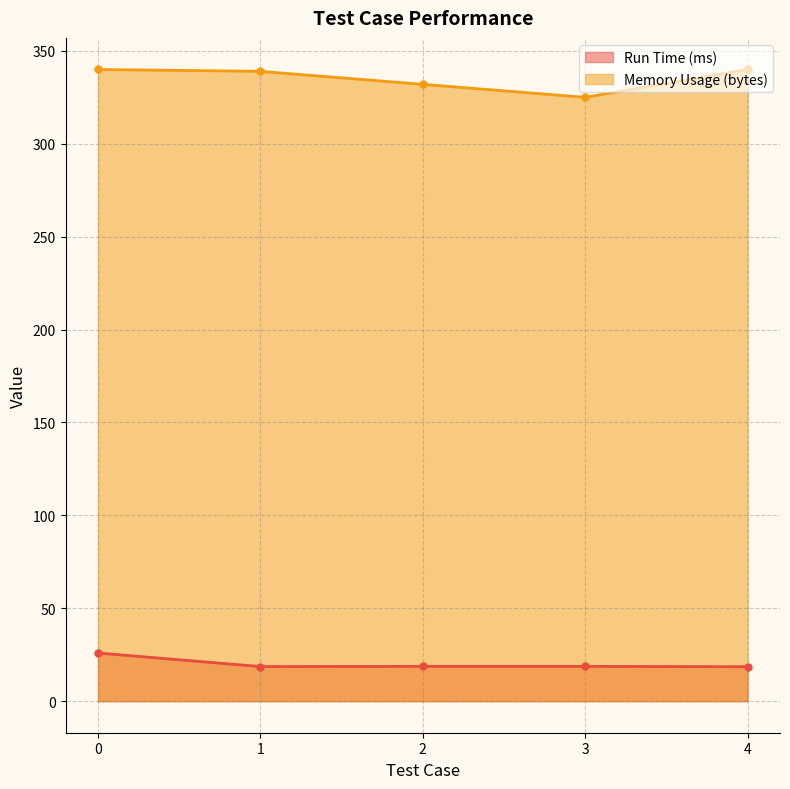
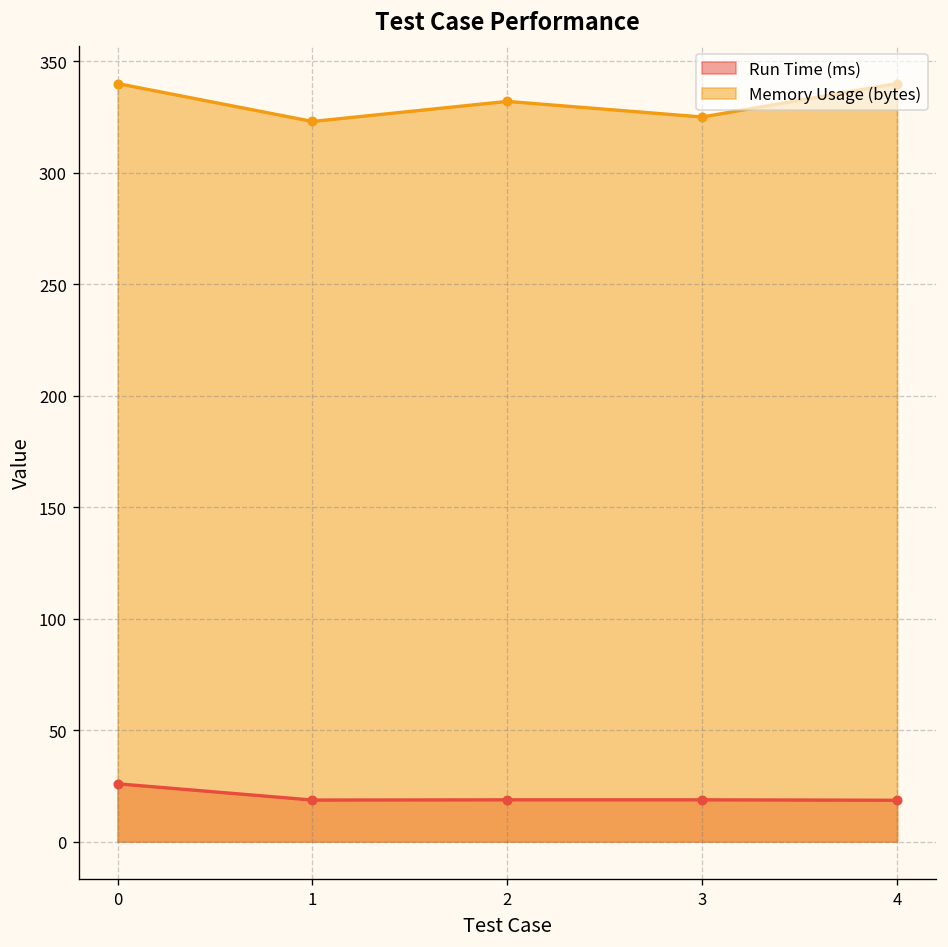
Memory Usage (bytes), 1: 339 -> 323
